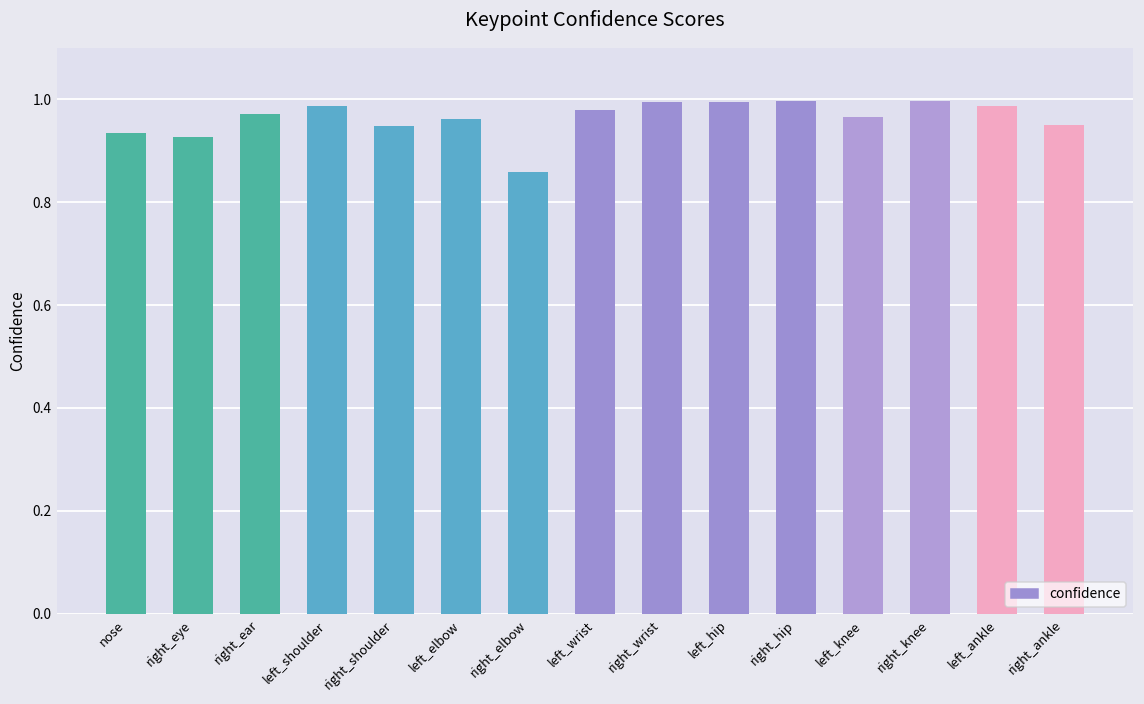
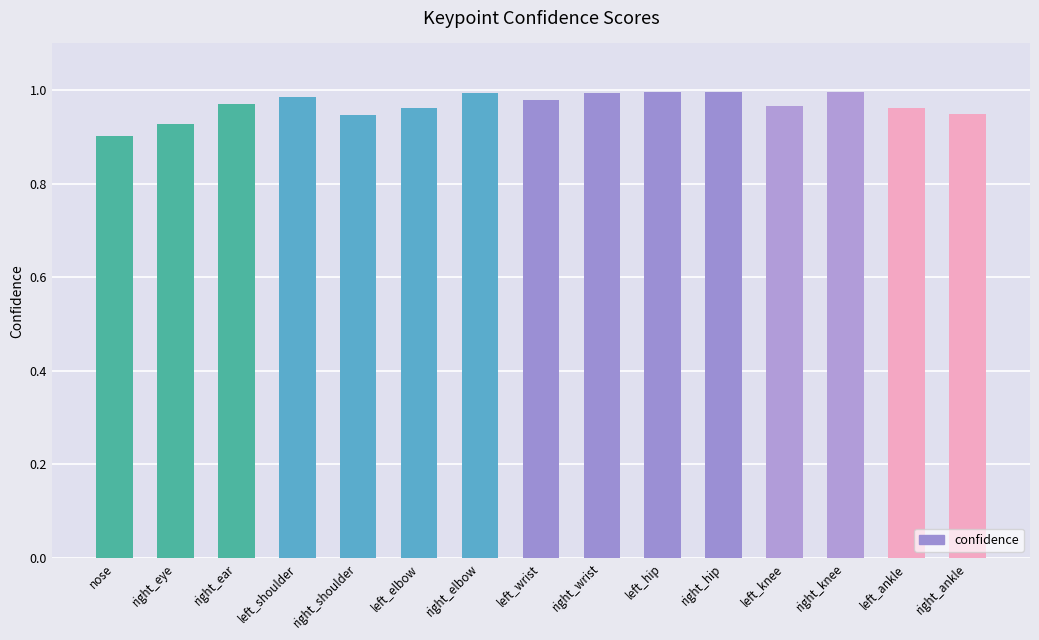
nose: 0.93 -> 0.90
right_elbow: 0.86 -> 0.99
left_ankle: 0.99 -> 0.96
